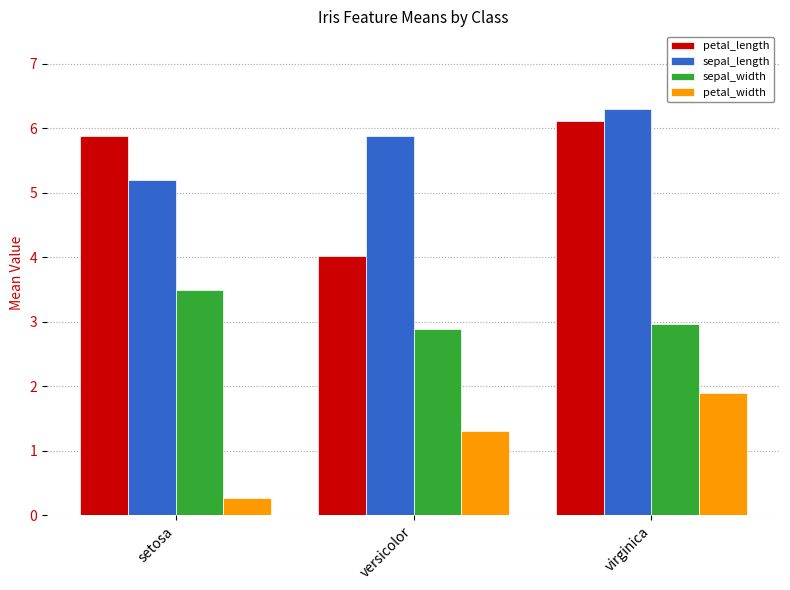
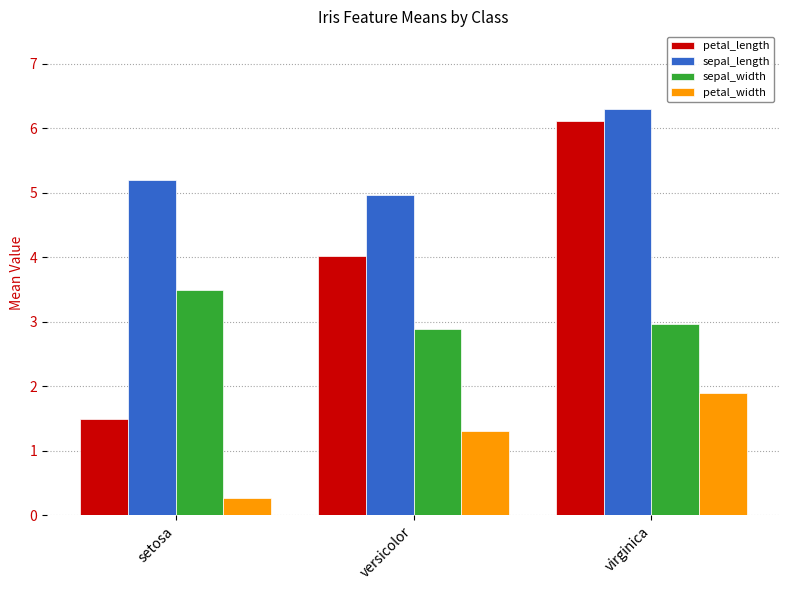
petal_length, setosa: 5.9 -> 1.5
sepal_length, versicolor: 5.9 -> 5.0
